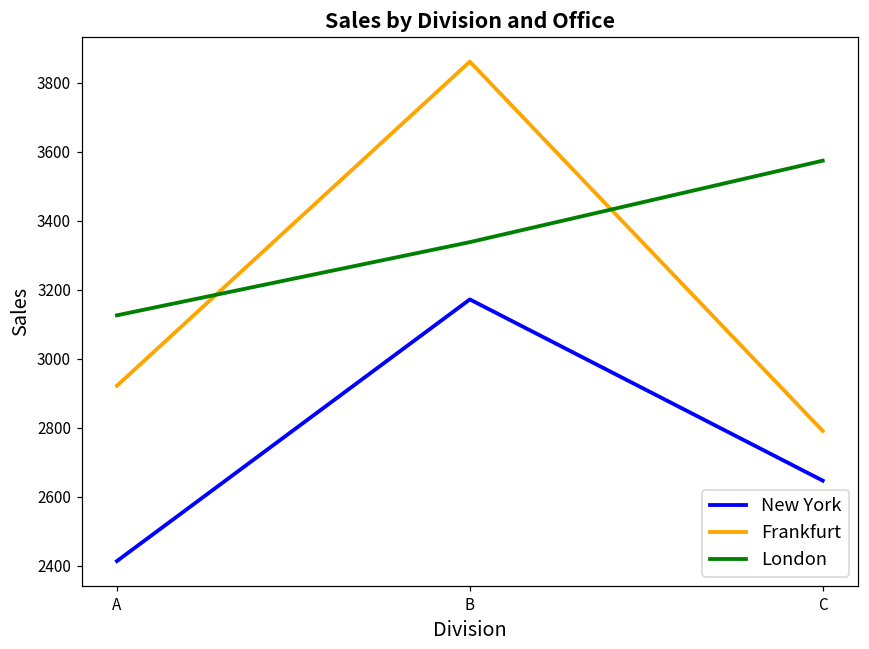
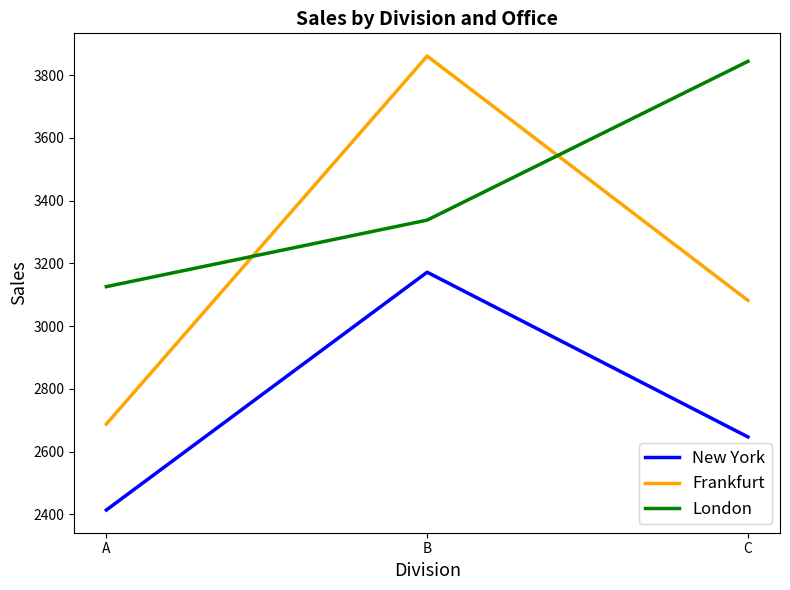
Frankfurt, A: 2920 -> 2690
Frankfurt, C: 2790 -> 3080
London, C: 3570 -> 3840
